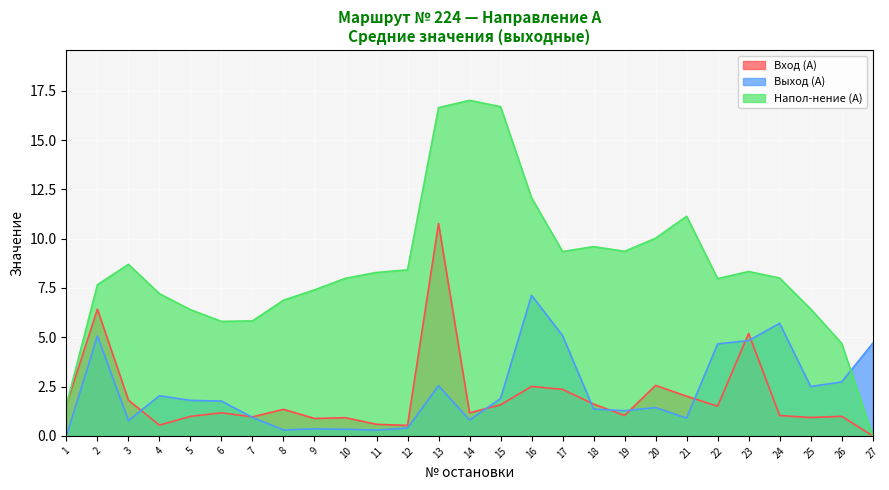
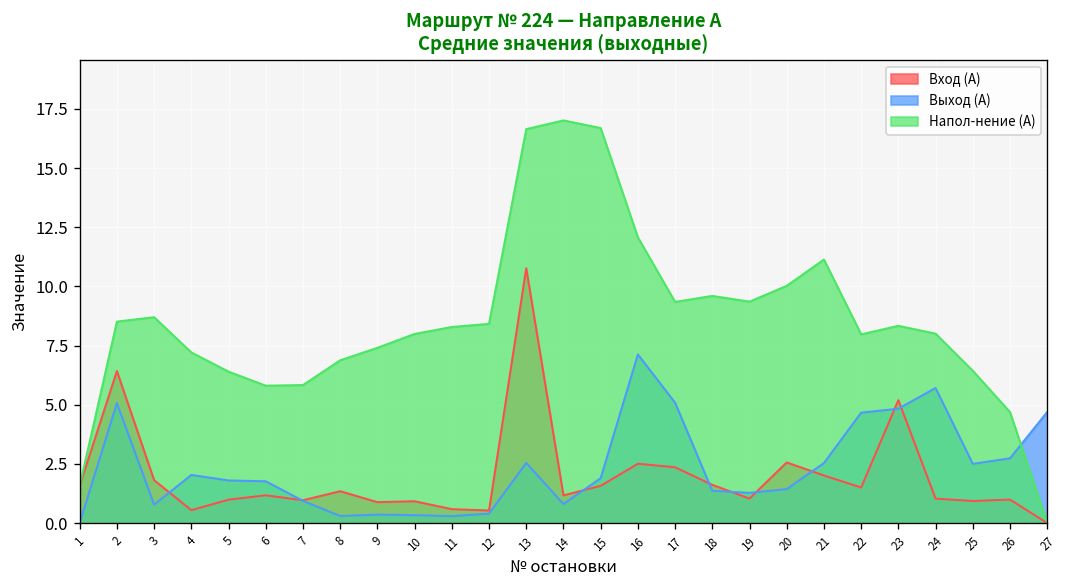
Напол-нение (А), 2: 7.7 -> 8.5
Выход (А), 21: 0.9 -> 2.5
